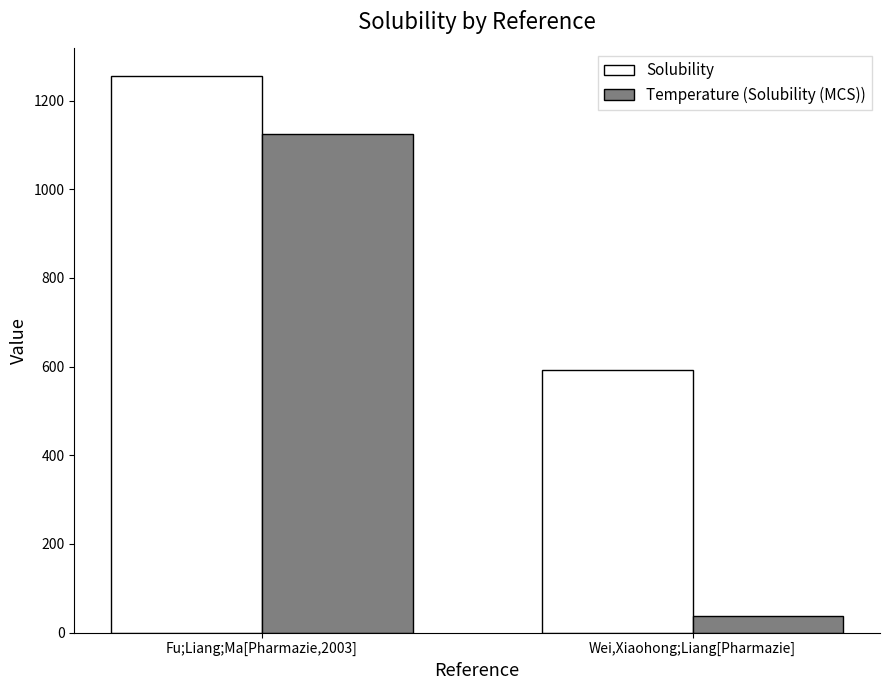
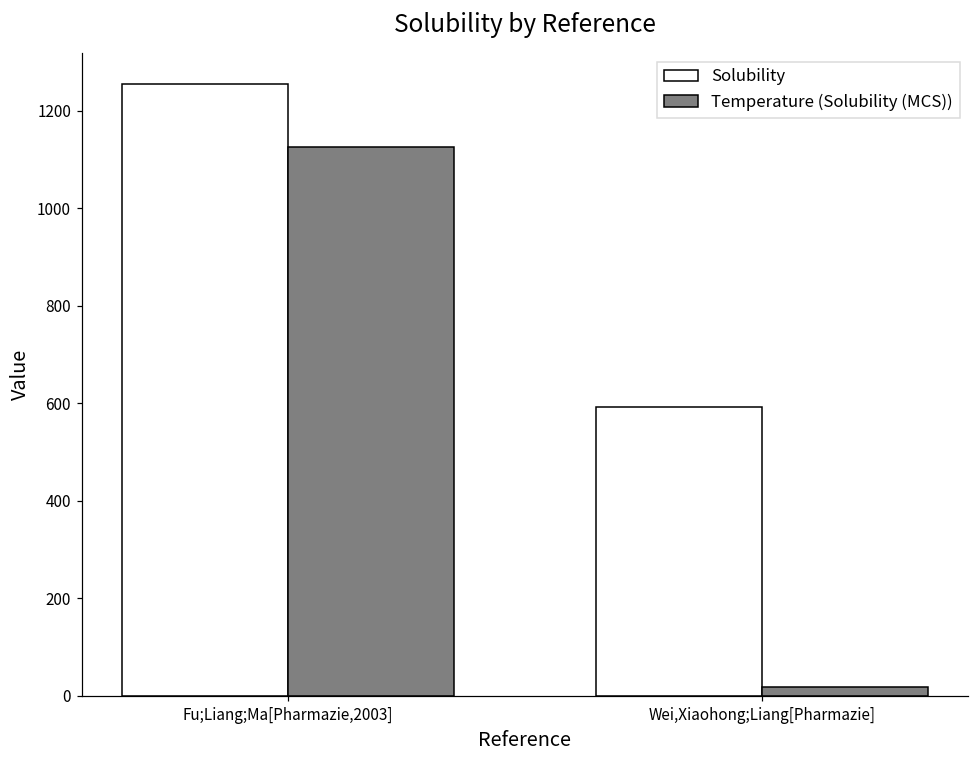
Temperature (Solubility (MCS)), Wei,Xiaohong;Liang[Pharmazie]: 40 -> 20
